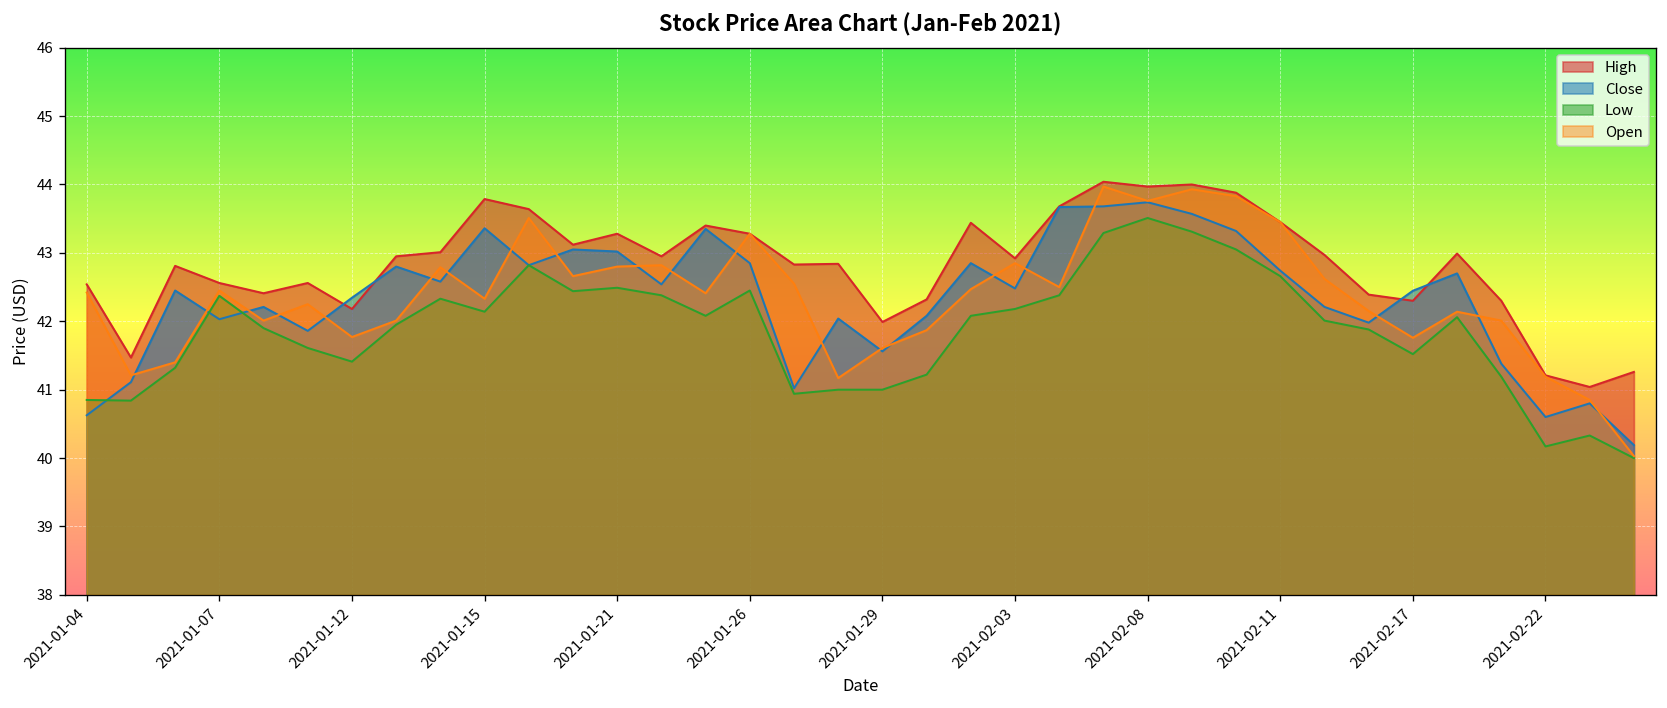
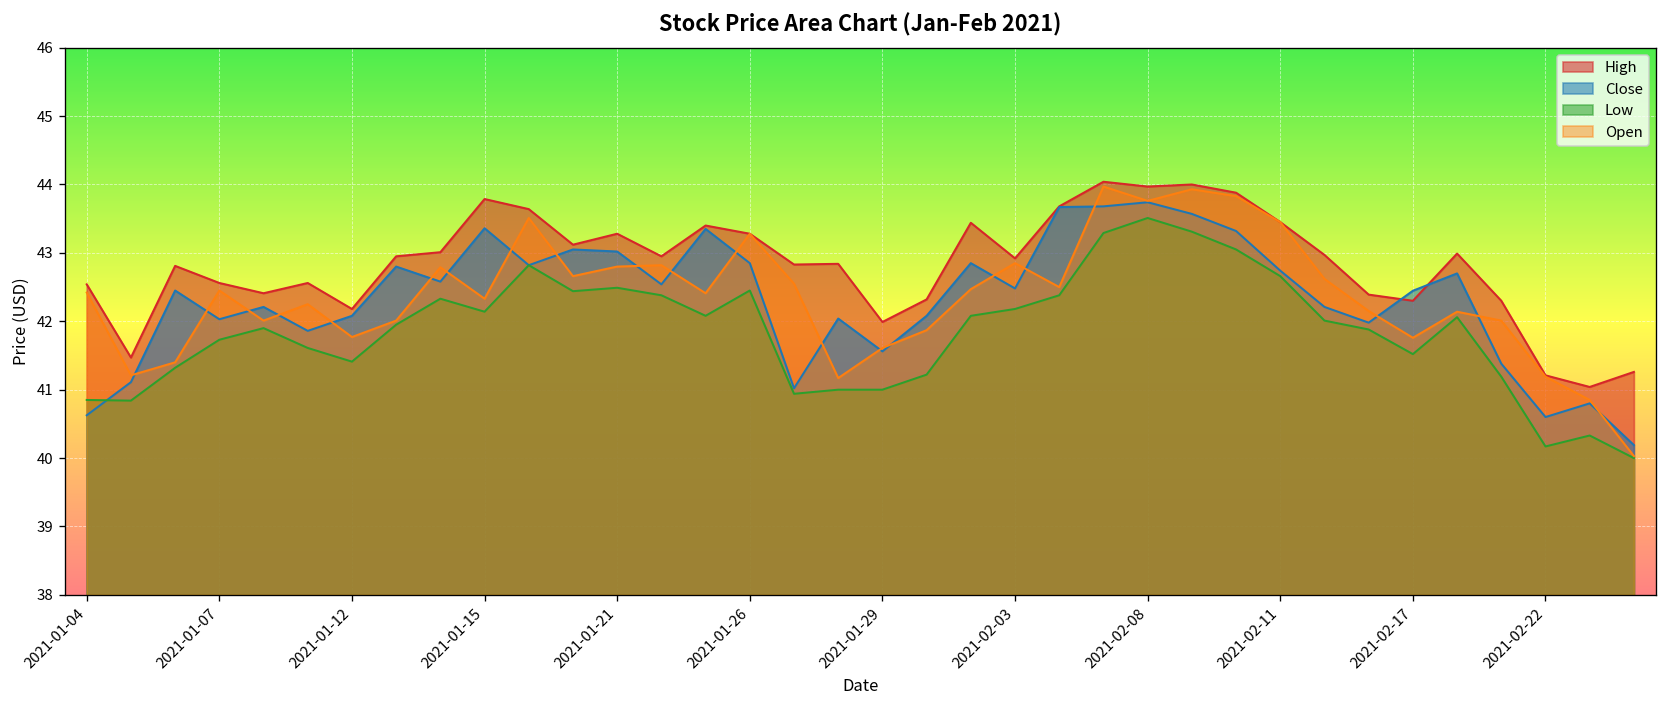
Low, 2021-01-07: 42.4 -> 41.7
Close, 2021-01-12: 42.3 -> 42.1
